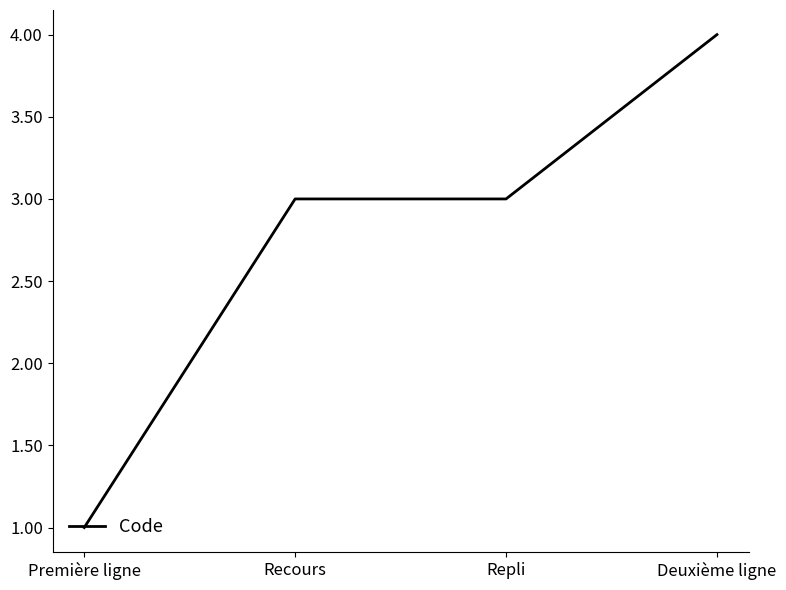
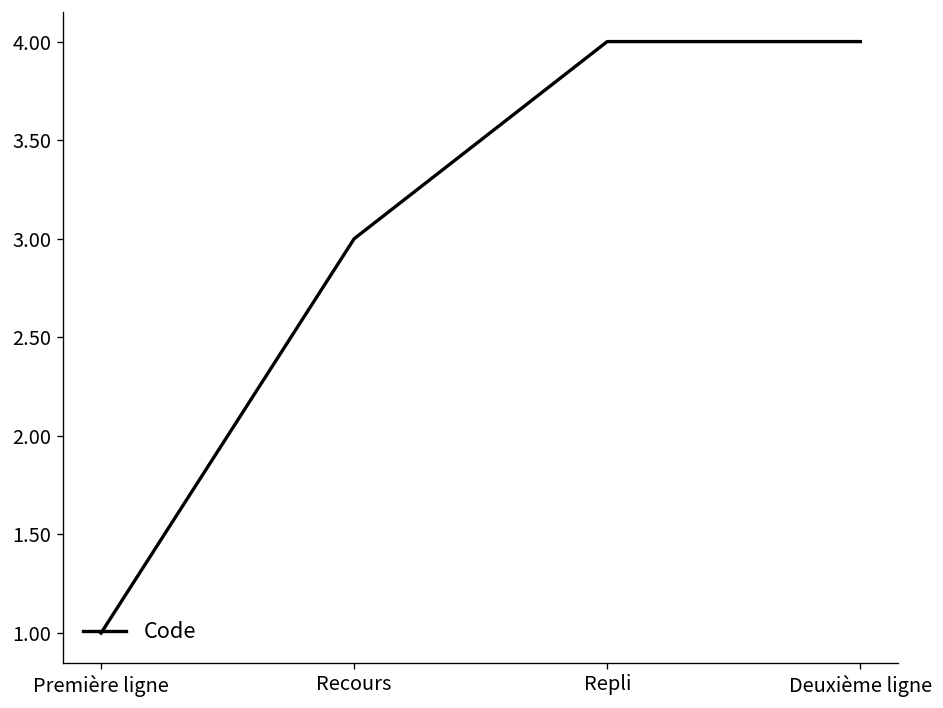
Repli: 3 -> 4
